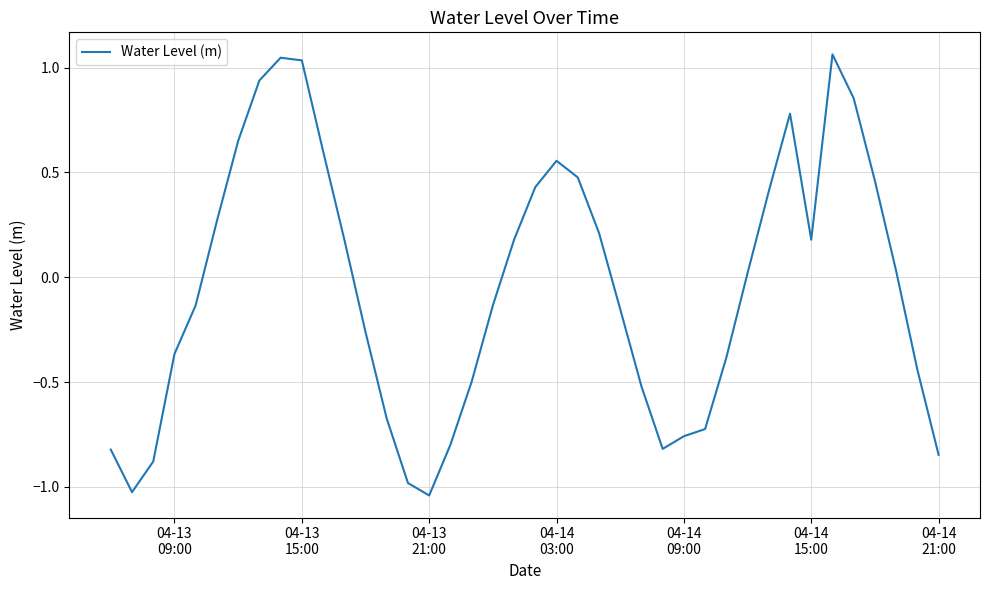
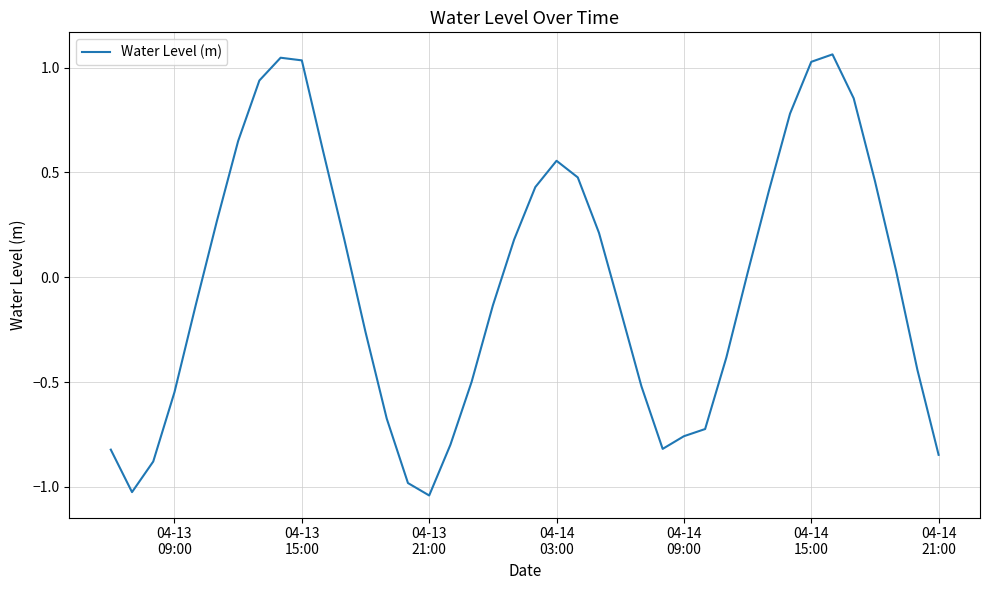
04-13 09:00: -0.37 -> -0.55
04-14 15:00: 0.18 -> 1.03
